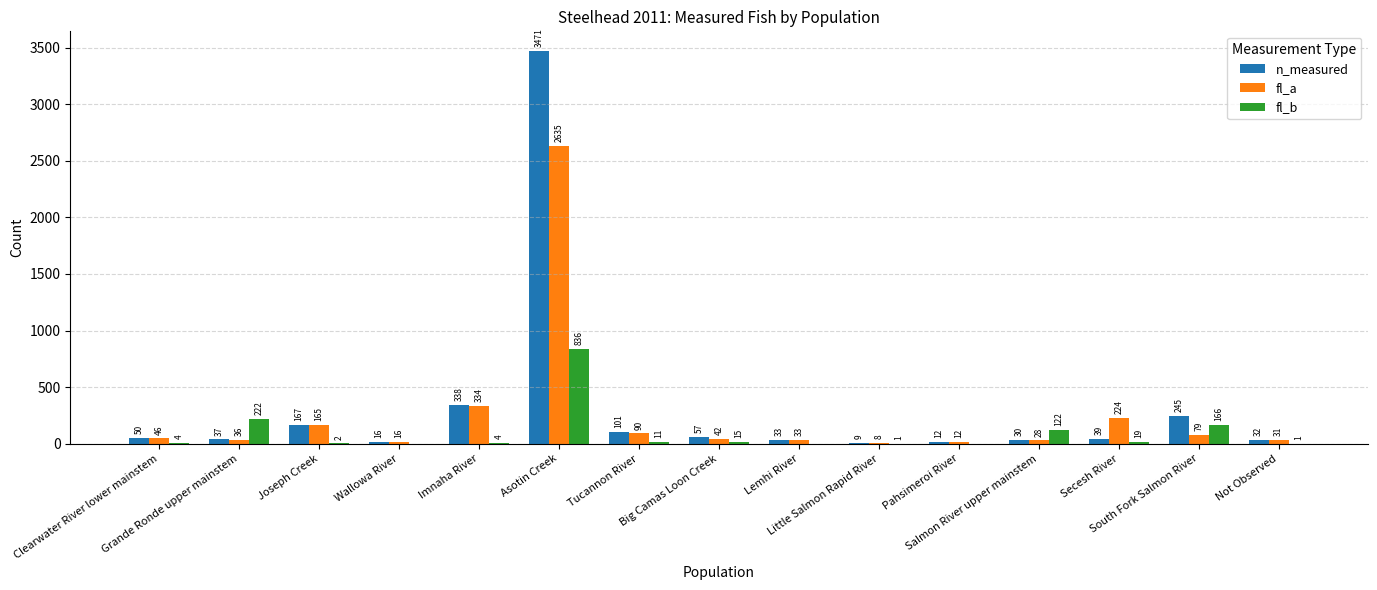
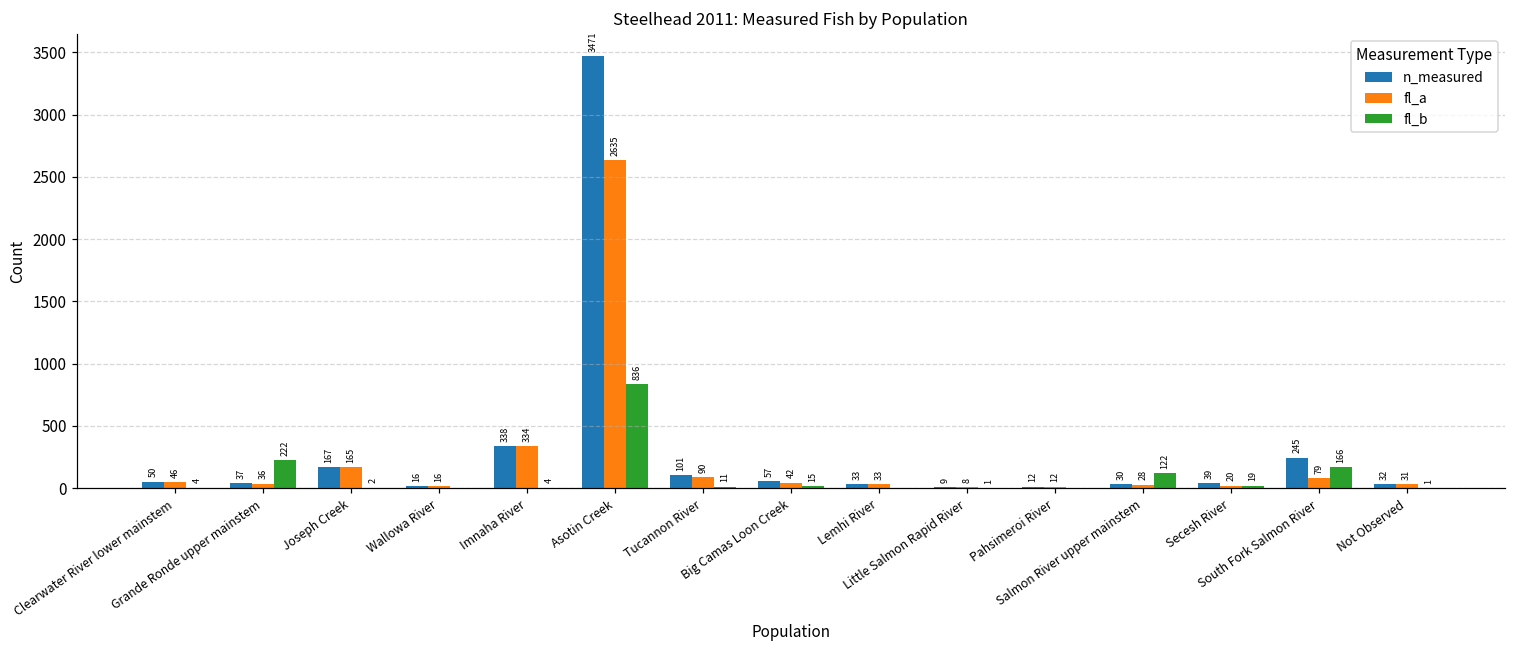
fl_a, Secesh River: 224 -> 20
